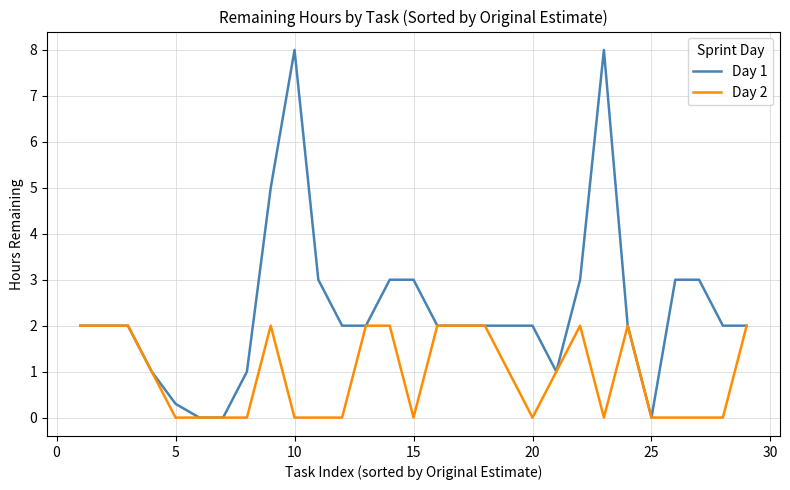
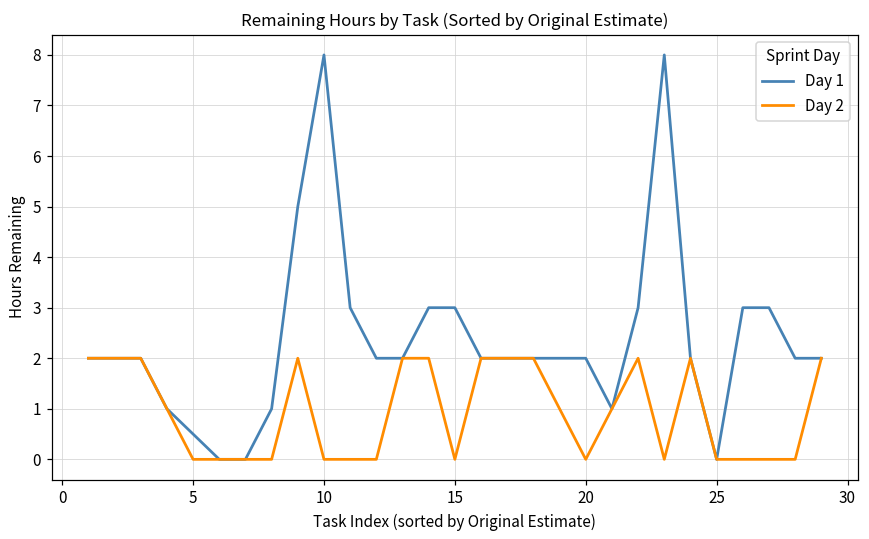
Day 1, 5: 0.3 -> 0.5
